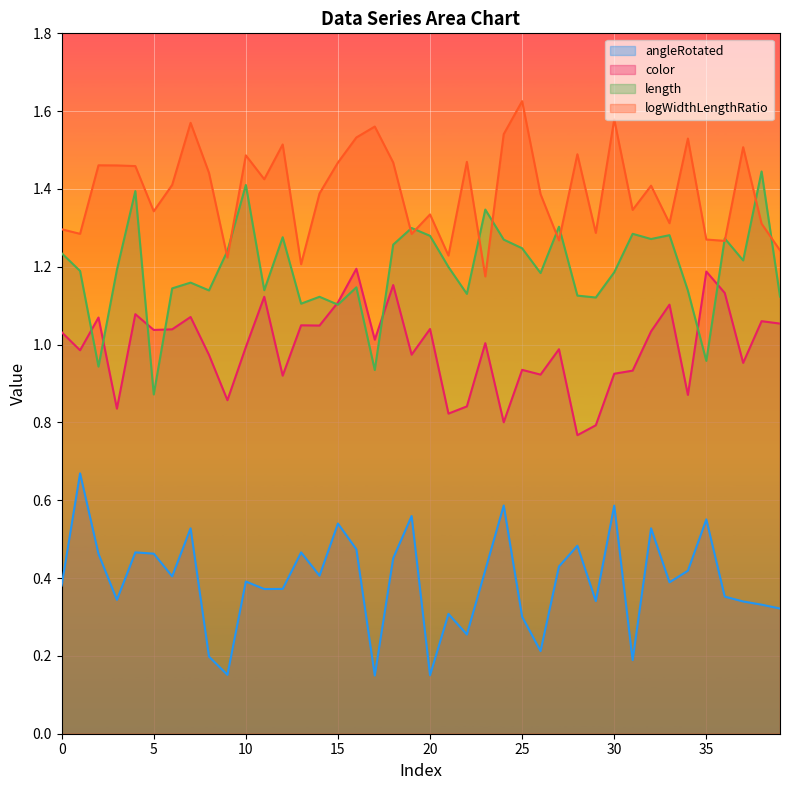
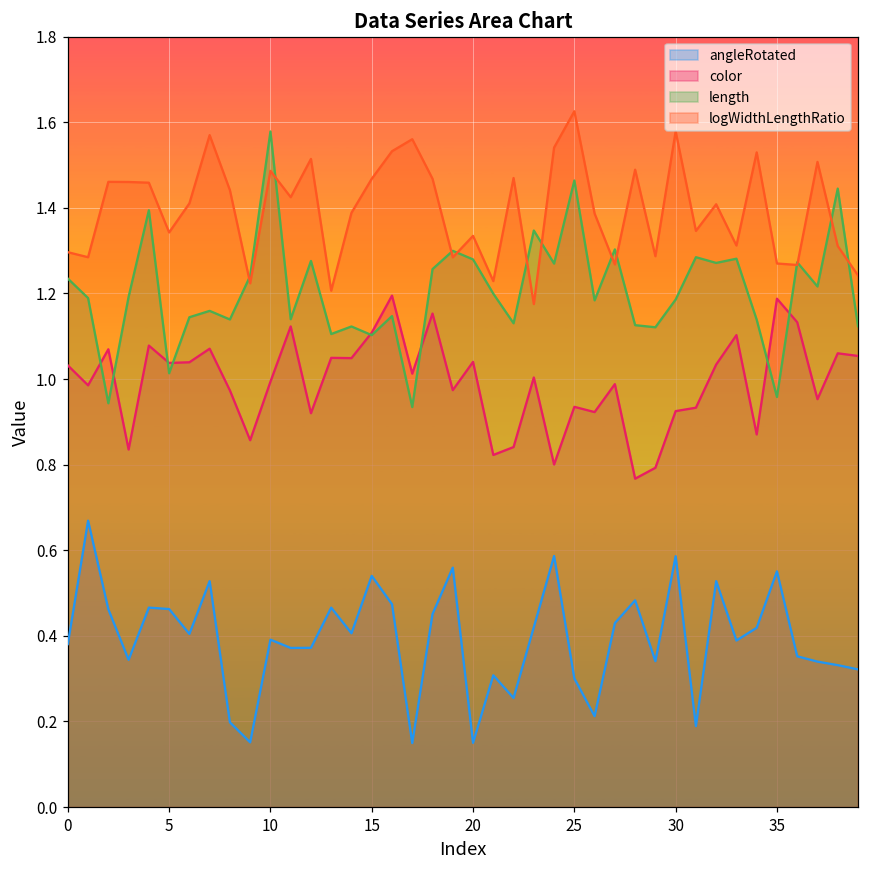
length, 5: 0.87 -> 1.01
length, 10: 1.41 -> 1.58
length, 25: 1.25 -> 1.46
